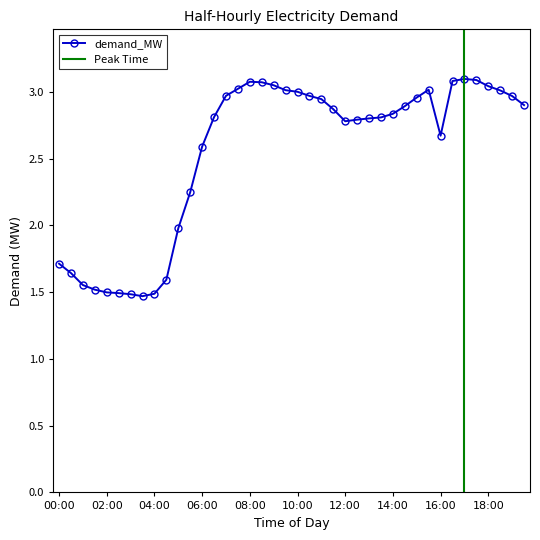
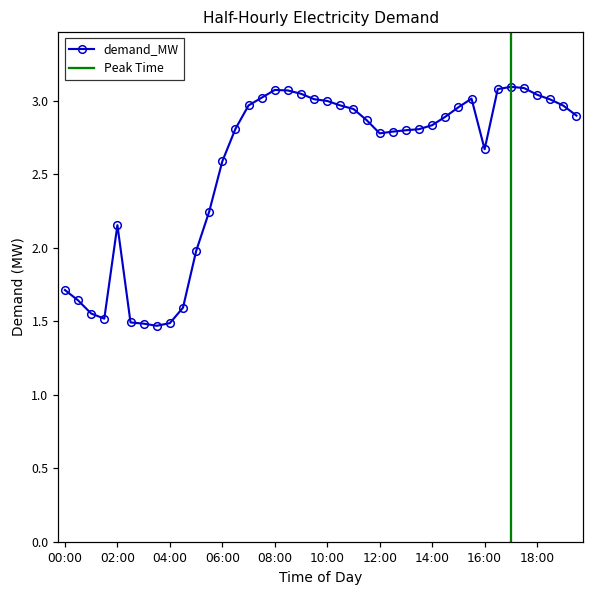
02:00: 1.50 -> 2.15
